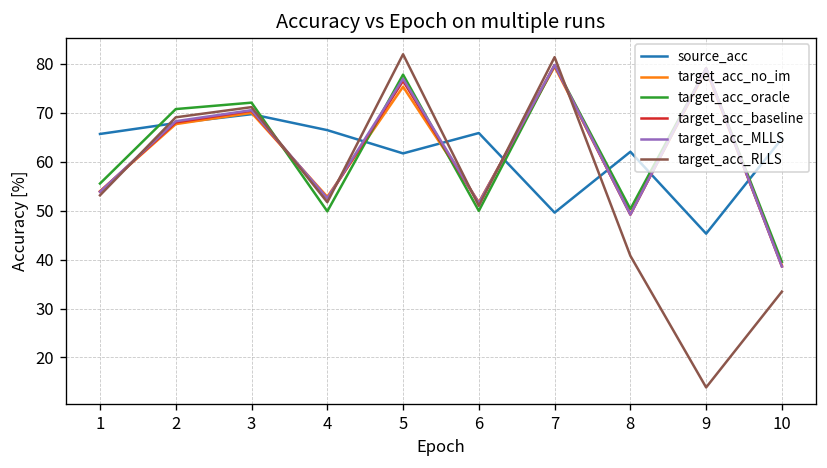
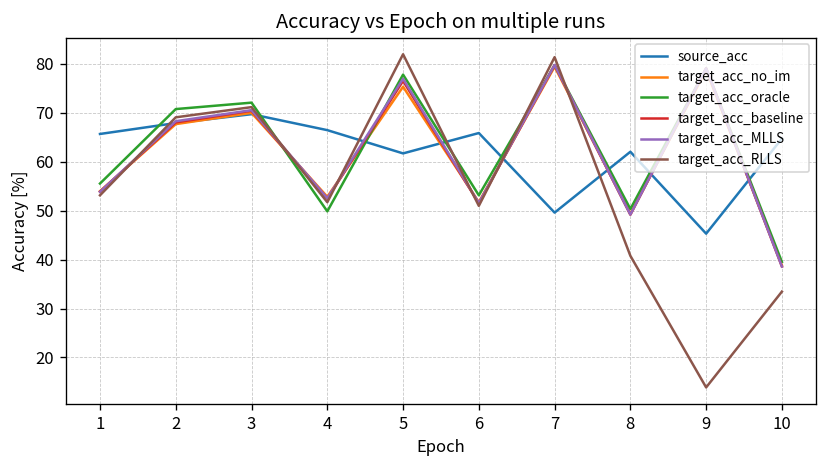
target_acc_oracle, 6: 50 -> 53
